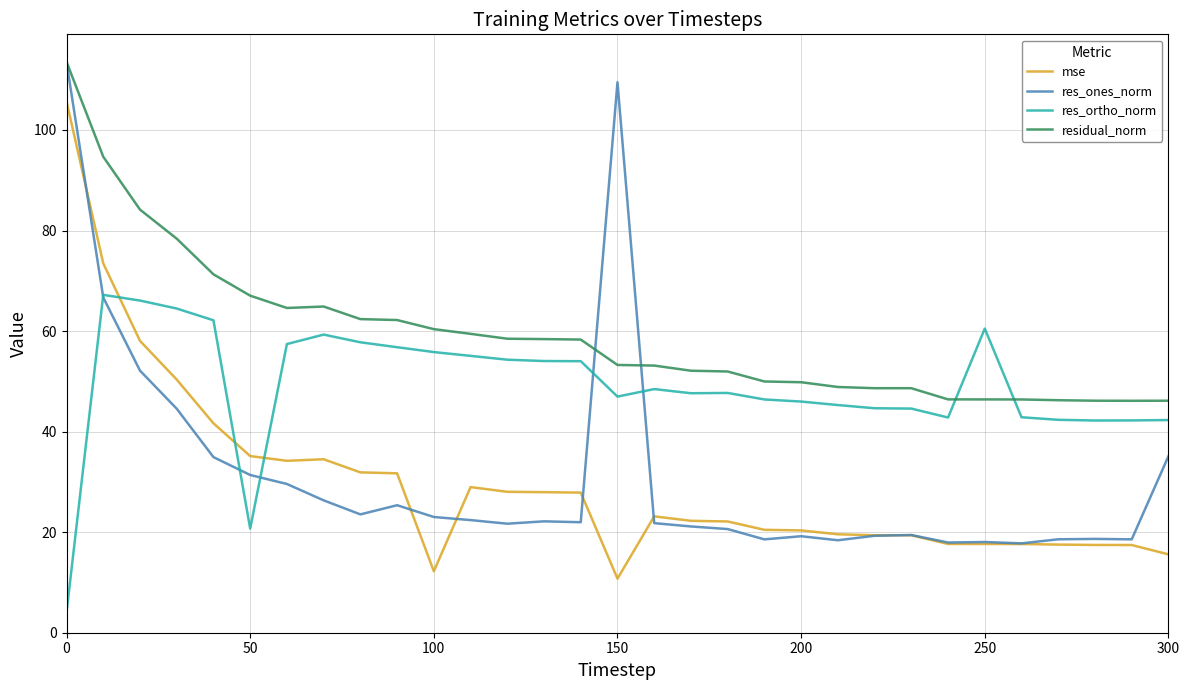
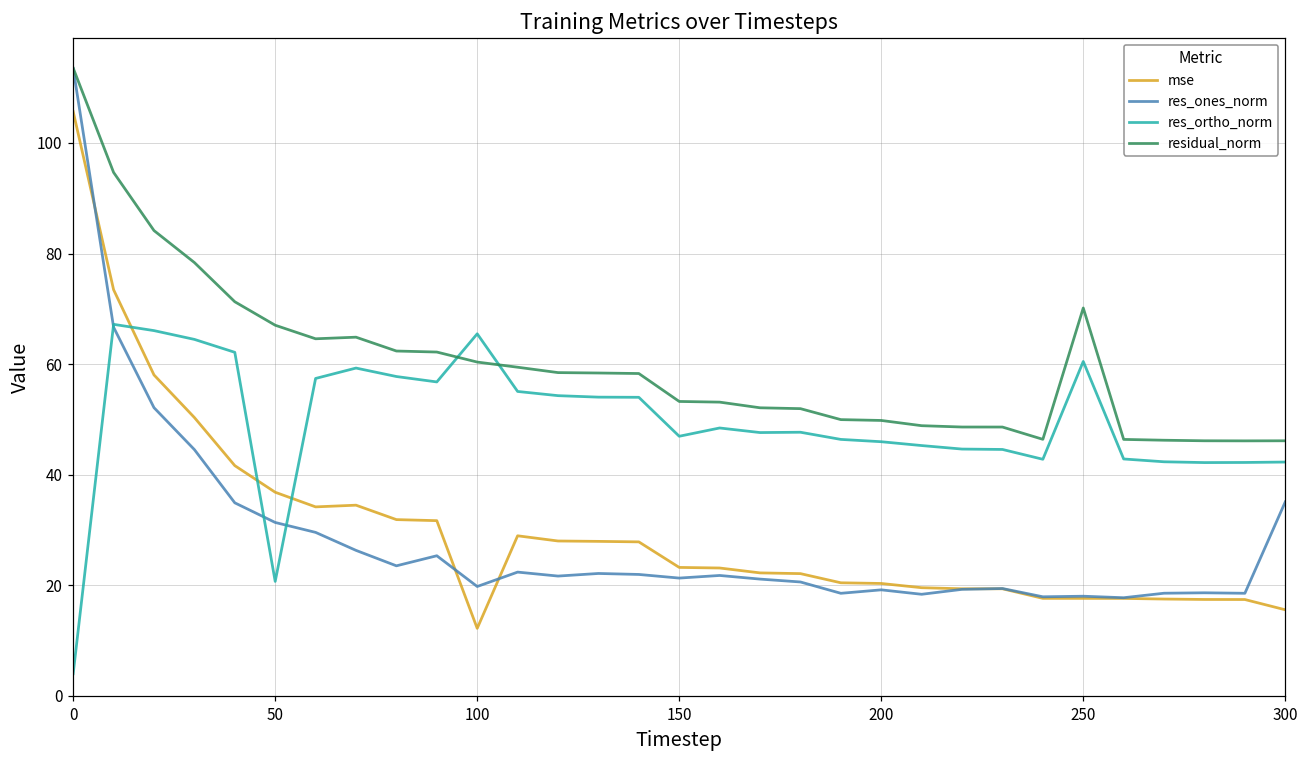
mse, 50: 35 -> 37
res_ones_norm, 100: 23 -> 20
res_ortho_norm, 100: 56 -> 65
mse, 150: 11 -> 23
res_ones_norm, 150: 109 -> 21
residual_norm, 250: 46 -> 70
